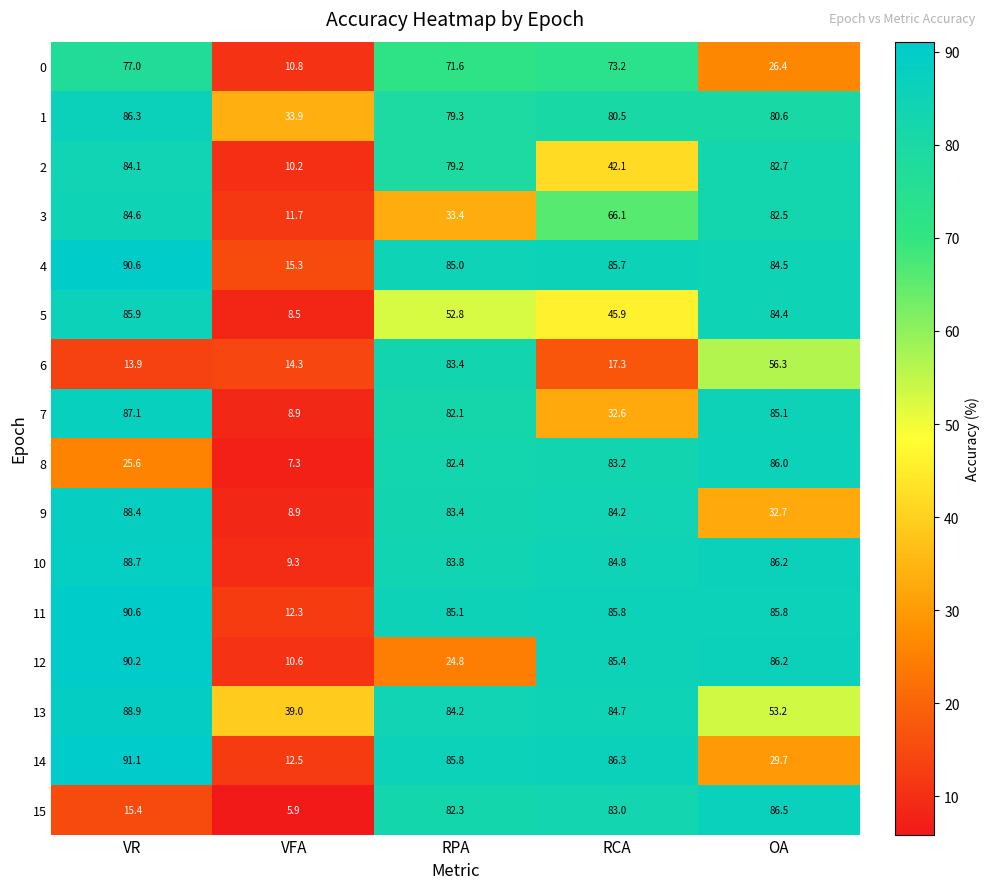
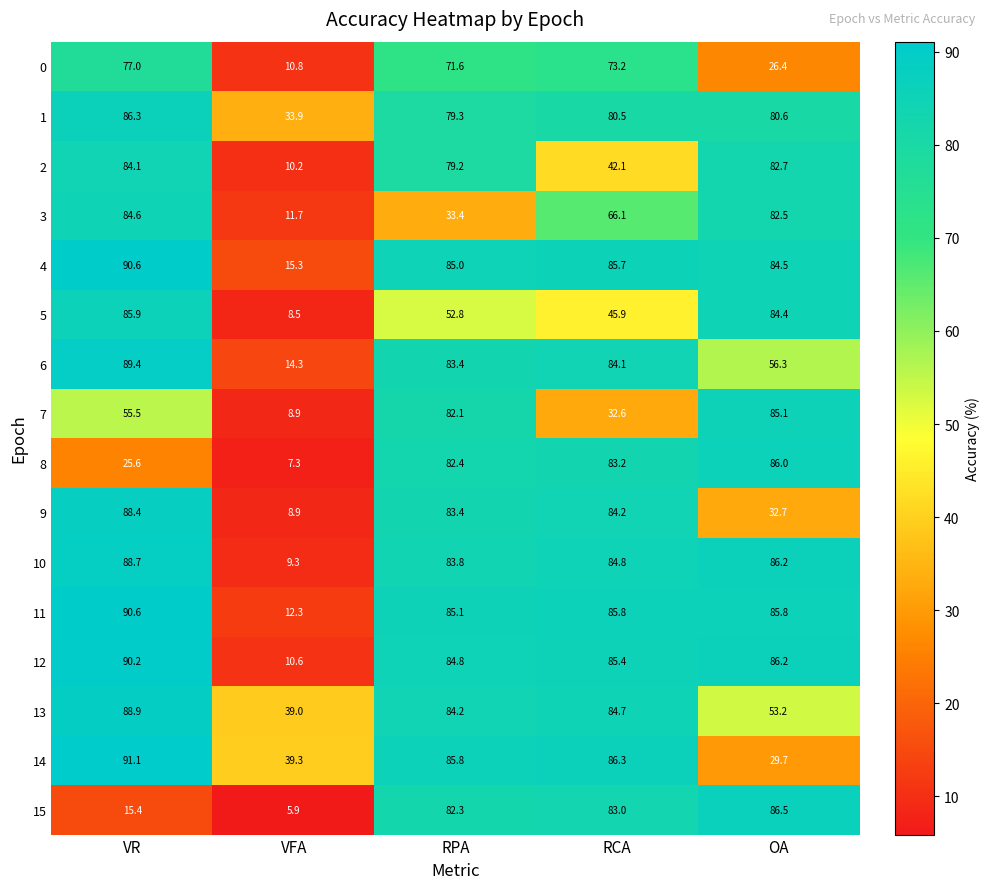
6, VR: 13.9 -> 89.4
6, RCA: 17.3 -> 84.1
7, VR: 87.1 -> 55.5
12, RPA: 24.8 -> 84.8
14, VFA: 12.5 -> 39.3
